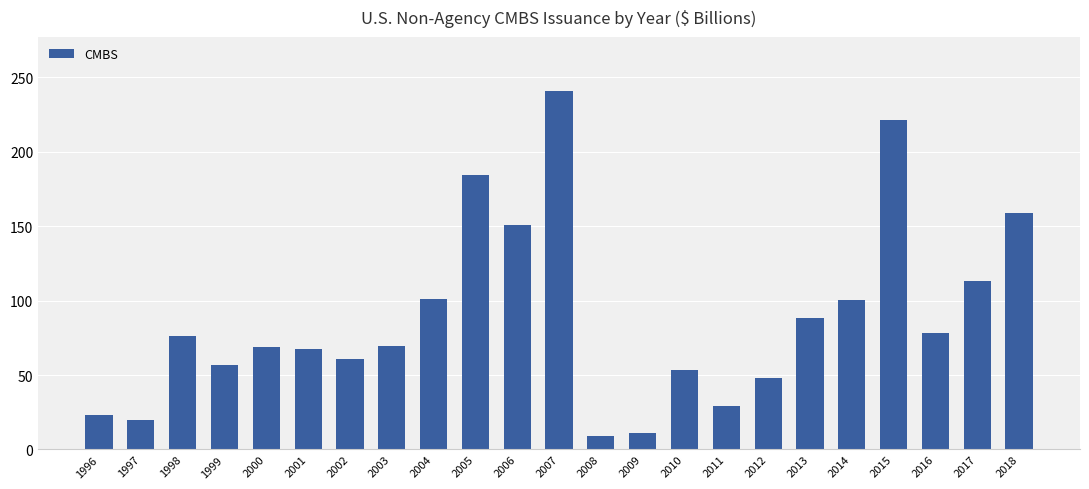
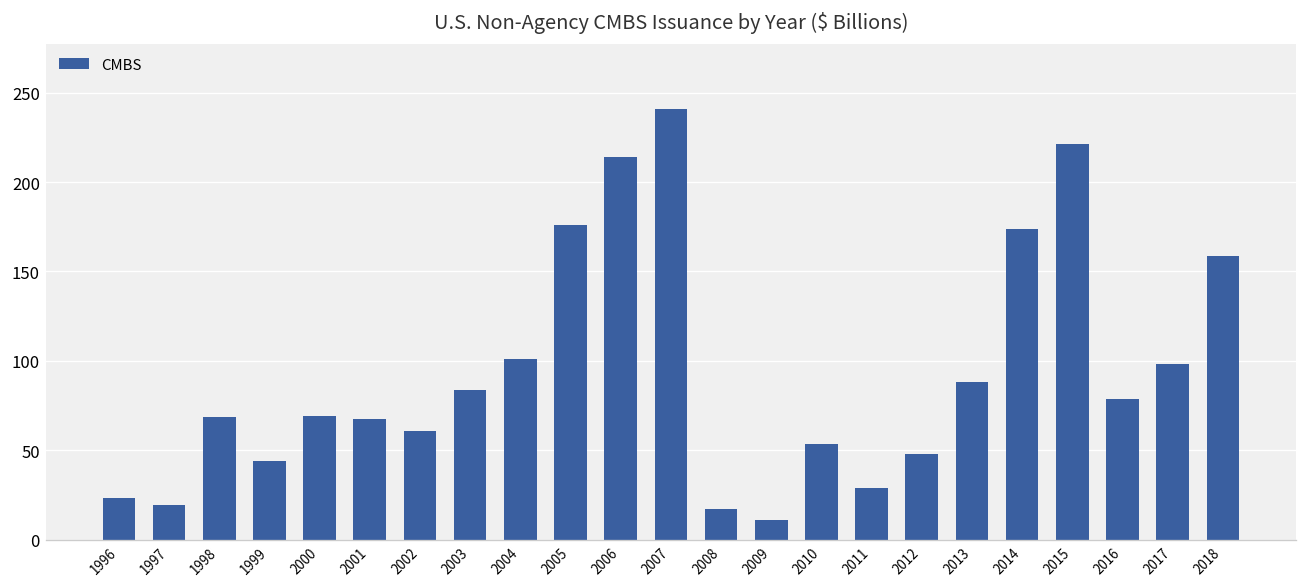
1998: 76 -> 69
1999: 57 -> 44
2003: 70 -> 84
2005: 184 -> 176
2006: 151 -> 214
2008: 9 -> 17
2014: 101 -> 174
2017: 113 -> 98
